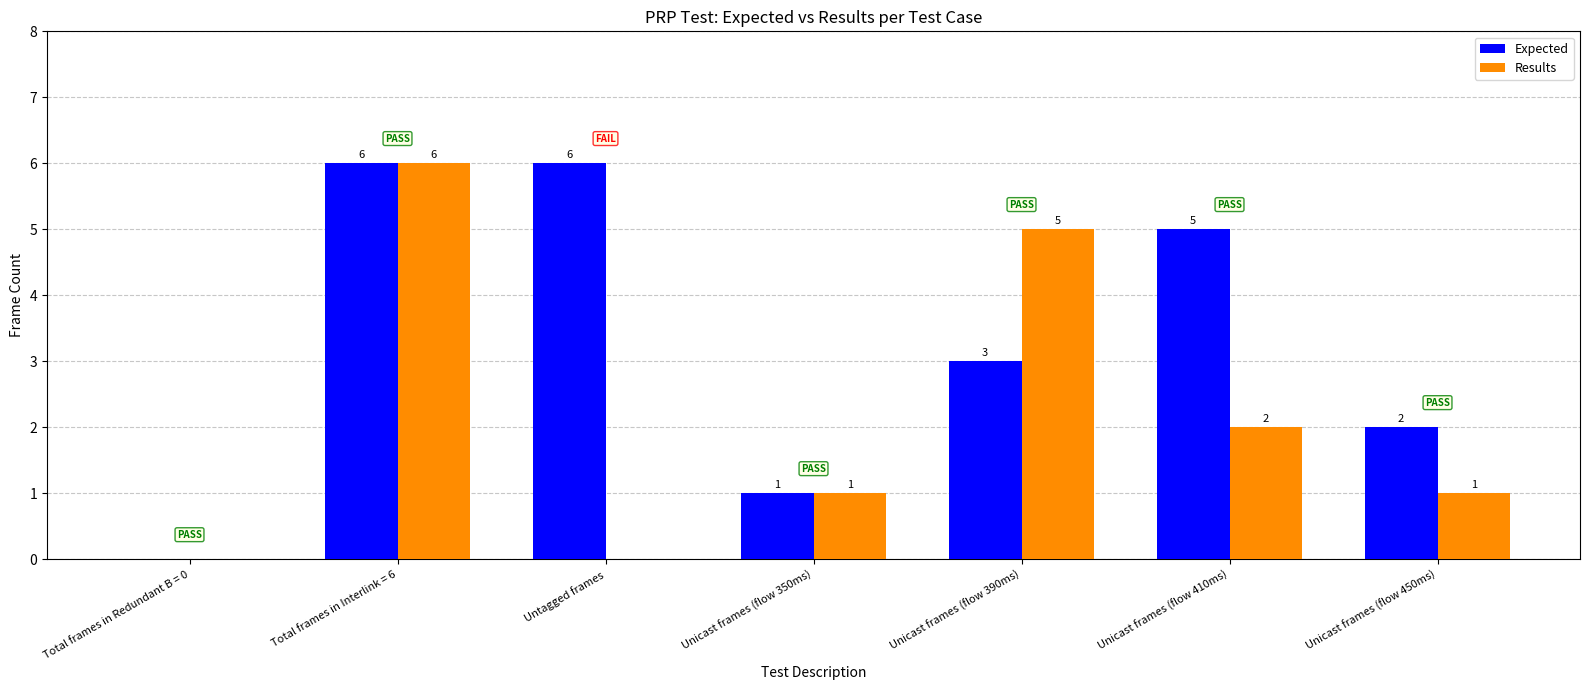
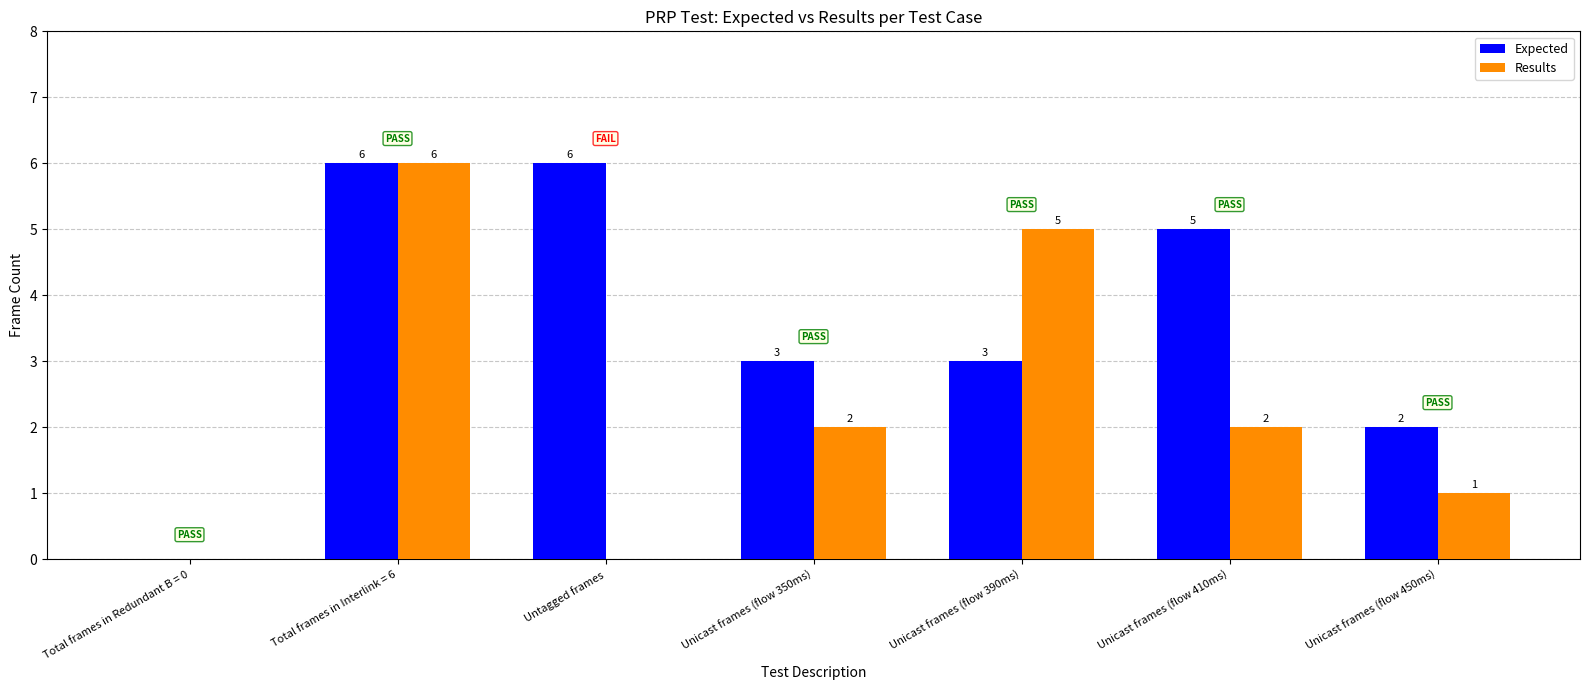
Expected, Unicast frames (flow 350ms): 1 -> 3
Results, Unicast frames (flow 350ms): 1 -> 2
